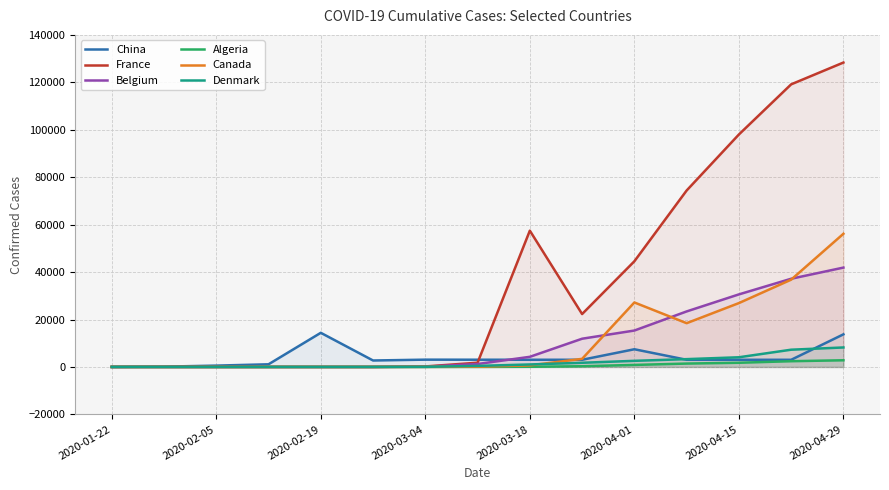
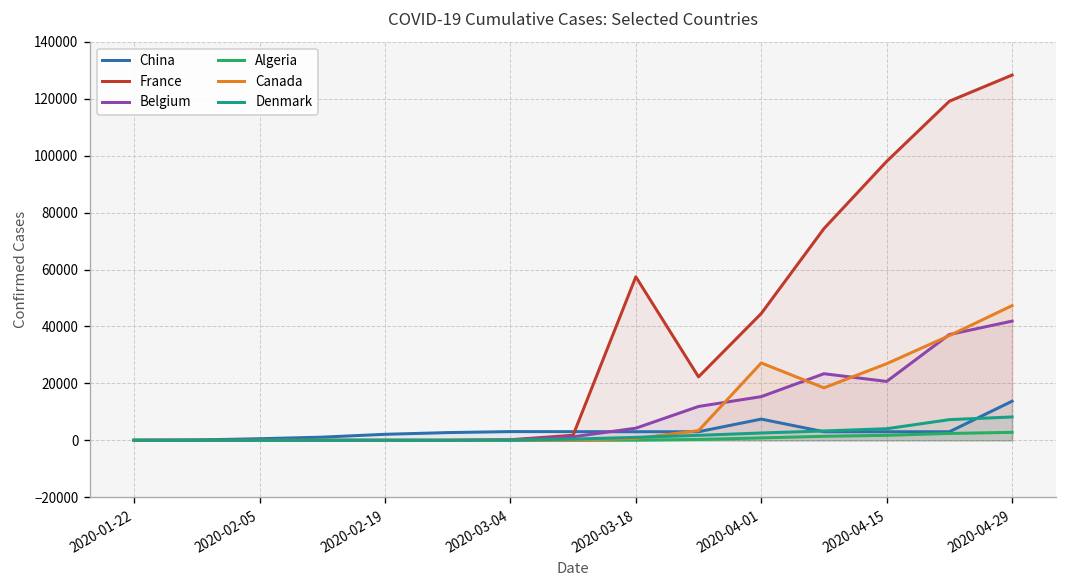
China, 2020-02-19: 14000 -> 2000
Belgium, 2020-04-15: 31000 -> 21000
Canada, 2020-04-29: 56000 -> 47000
